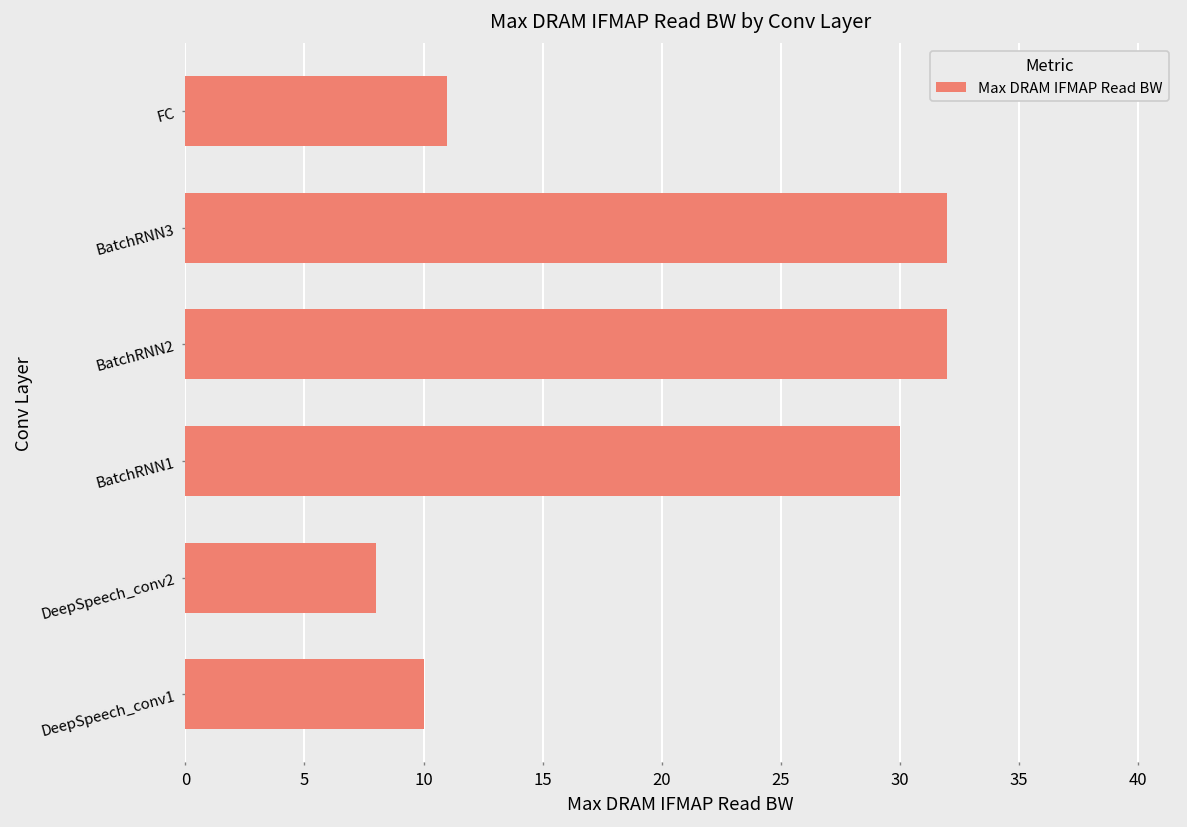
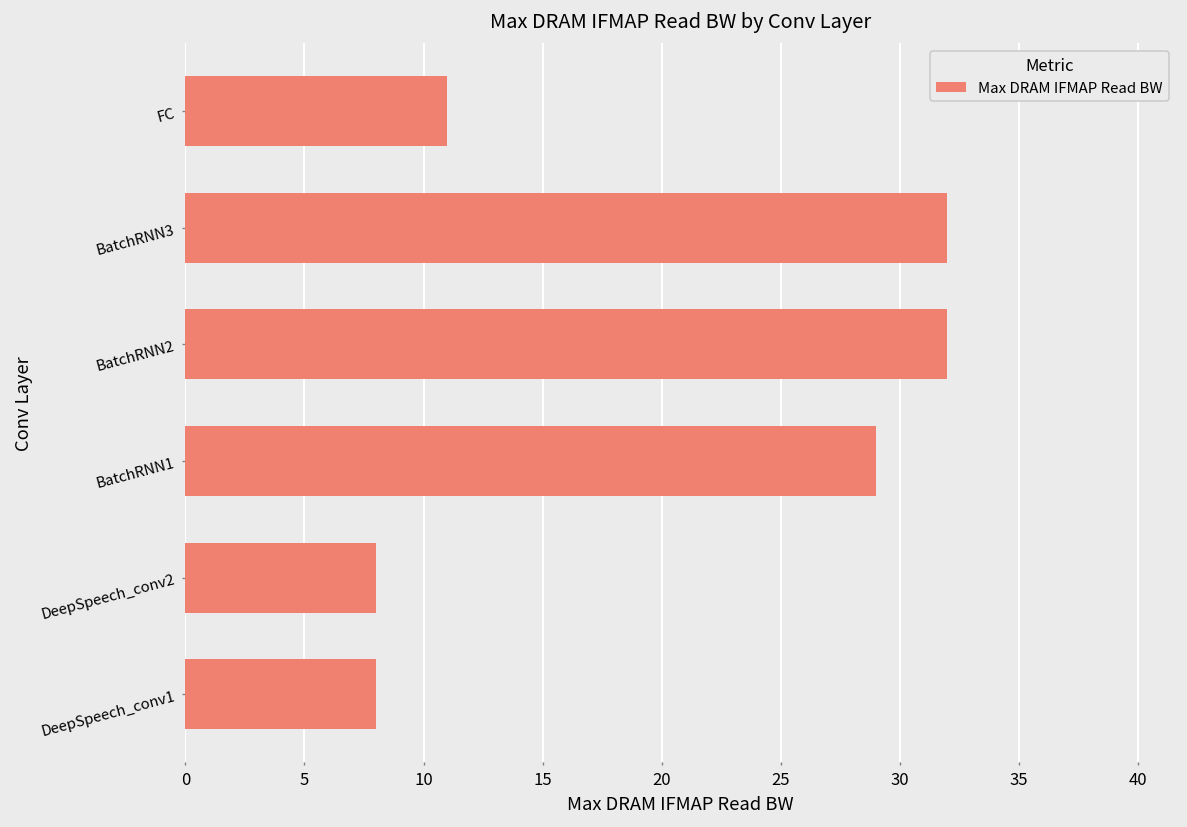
BatchRNN1: 30 -> 29
DeepSpeech_conv1: 10 -> 8
